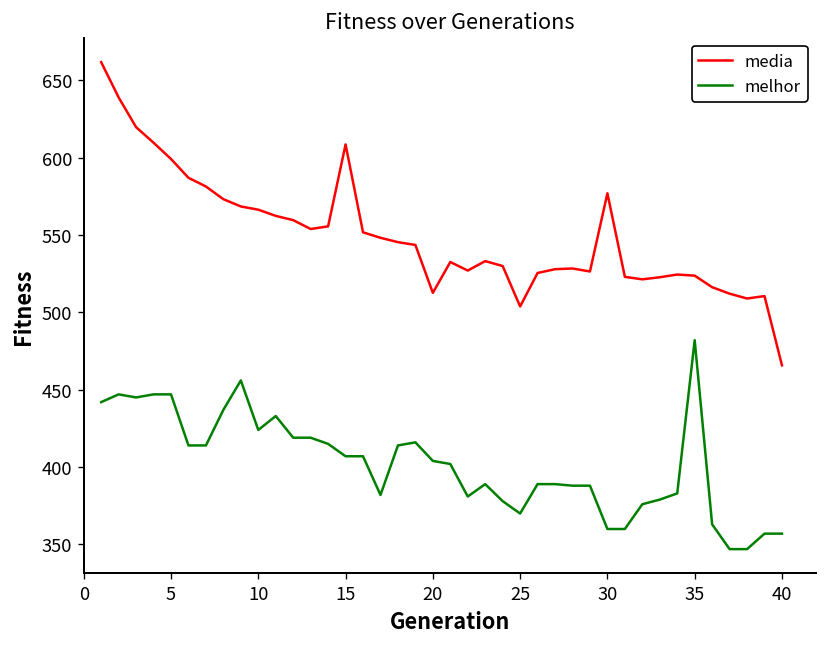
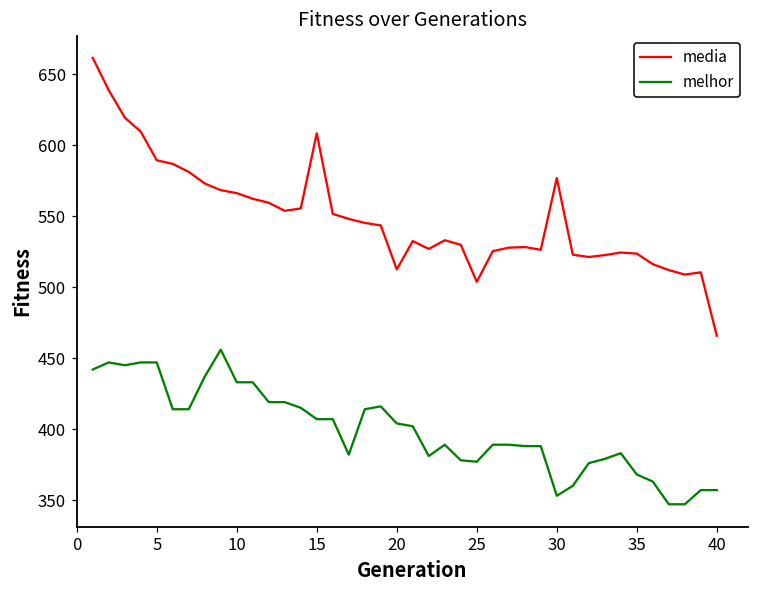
media, 5: 599 -> 590
melhor, 10: 424 -> 433
melhor, 25: 370 -> 377
melhor, 30: 360 -> 353
melhor, 35: 482 -> 368
